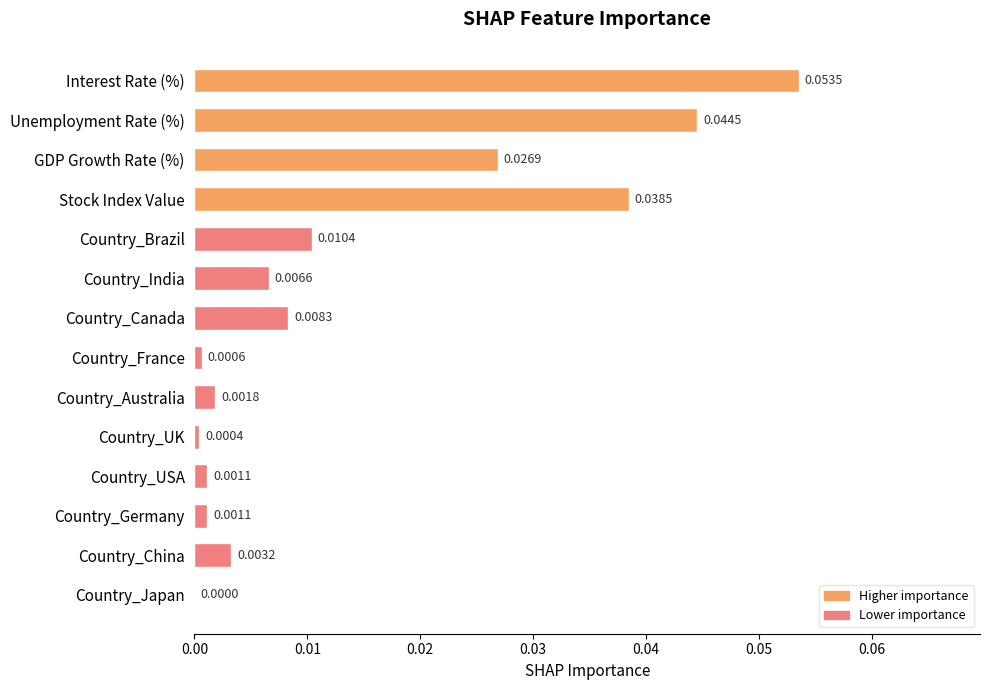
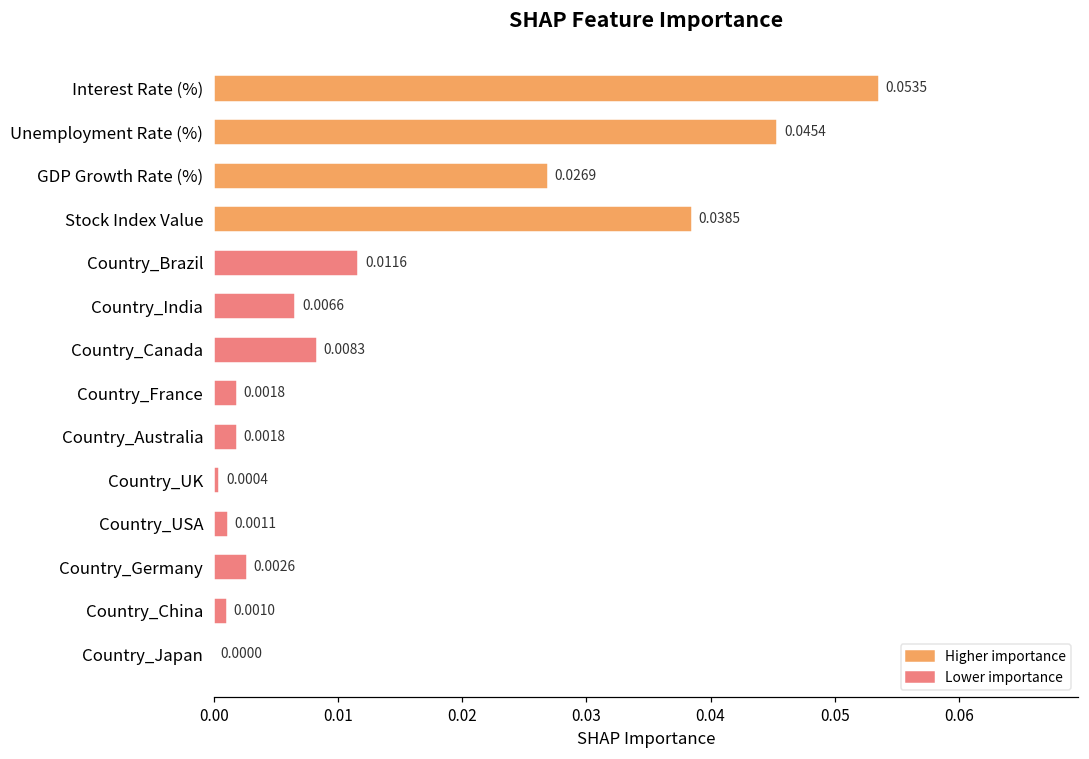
Unemployment Rate (%): 0.0445 -> 0.0454
Country_Brazil: 0.0104 -> 0.0116
Country_France: 0.0006 -> 0.0018
Country_Germany: 0.0011 -> 0.0026
Country_China: 0.0032 -> 0.0010
